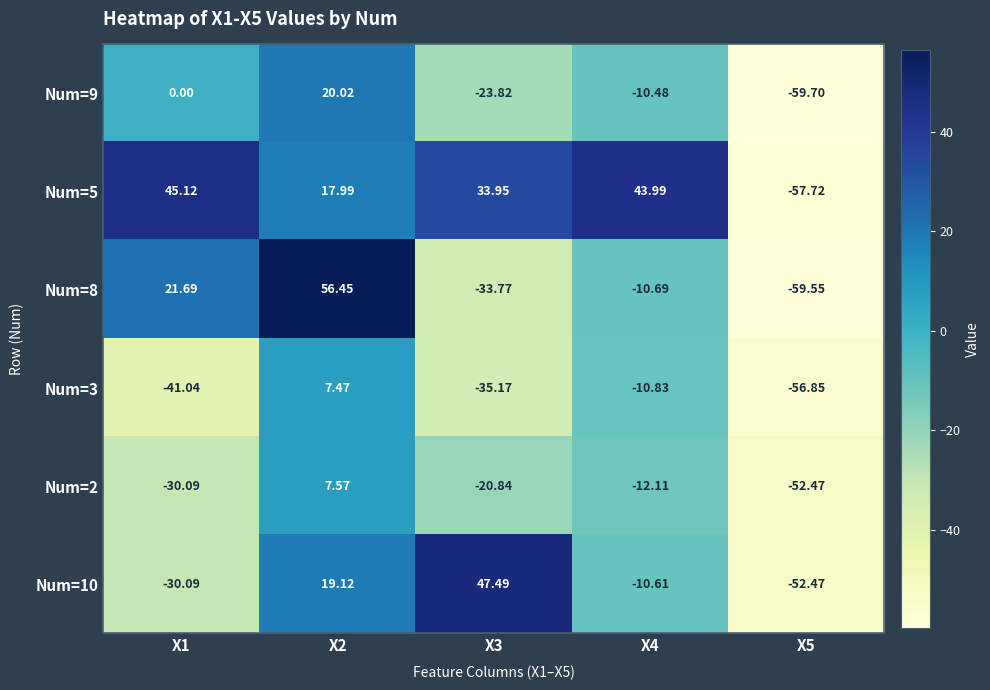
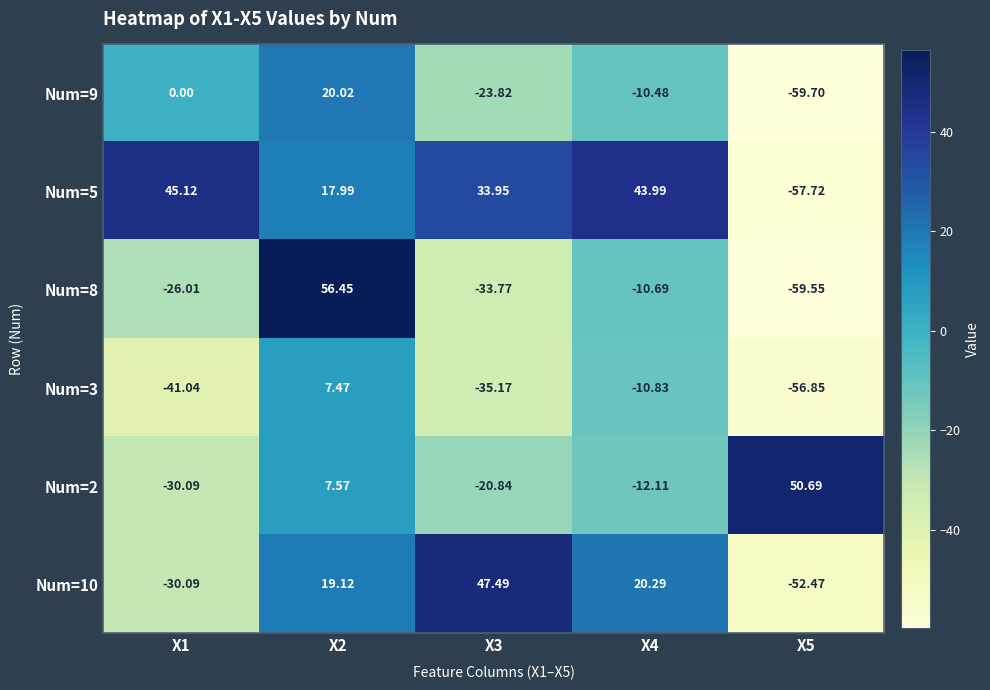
Num=8, X1: 21.69 -> -26.01
Num=2, X5: -52.47 -> 50.69
Num=10, X4: -10.61 -> 20.29
